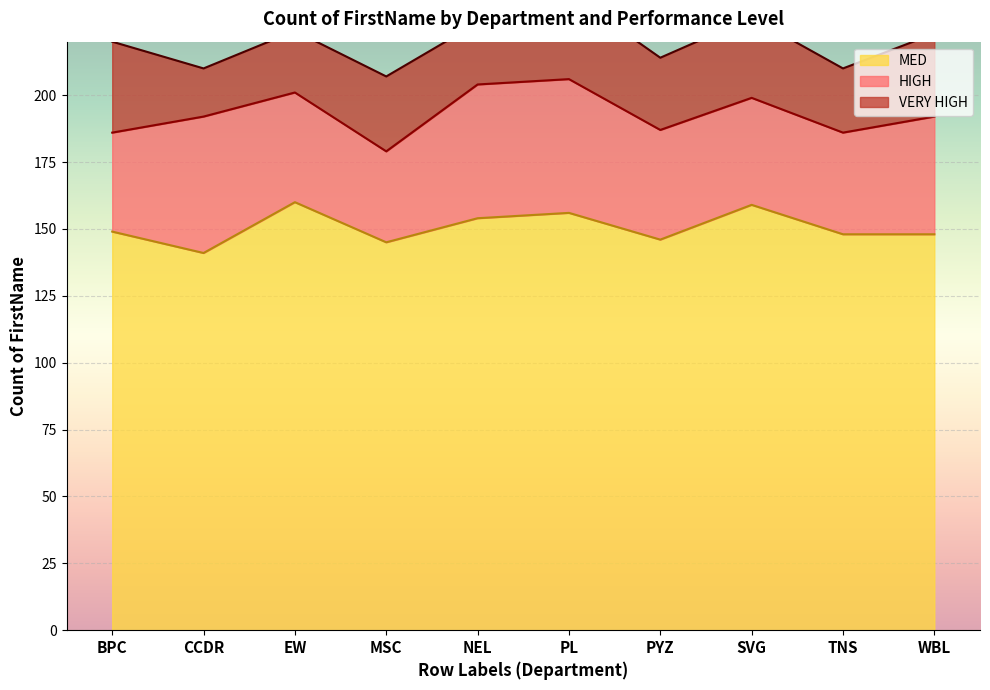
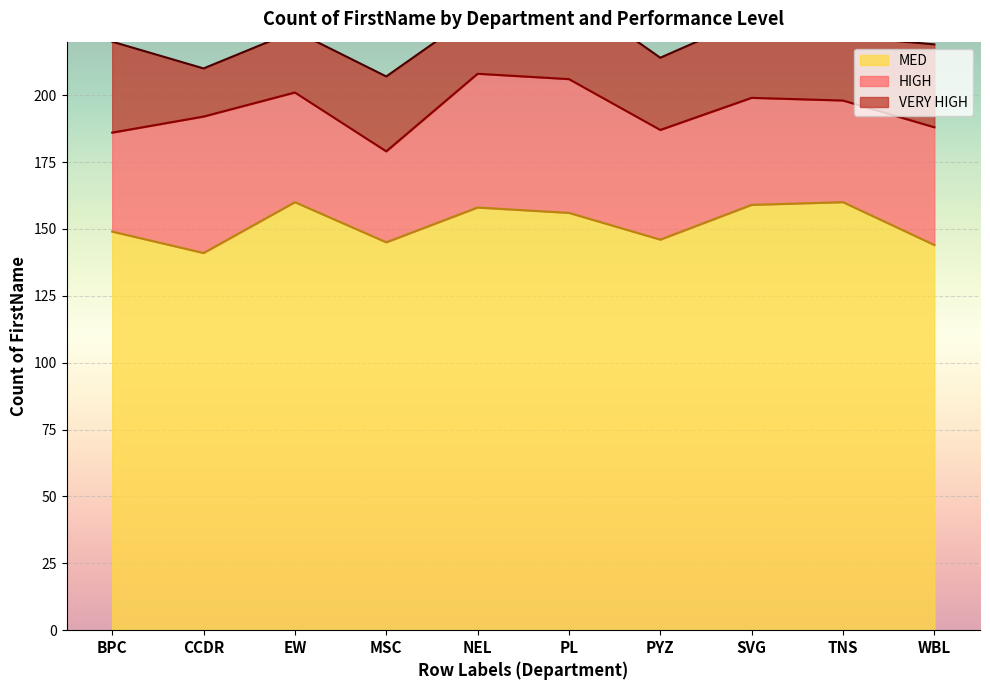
MED, NEL: 154 -> 158
MED, TNS: 148 -> 160
MED, WBL: 148 -> 144
